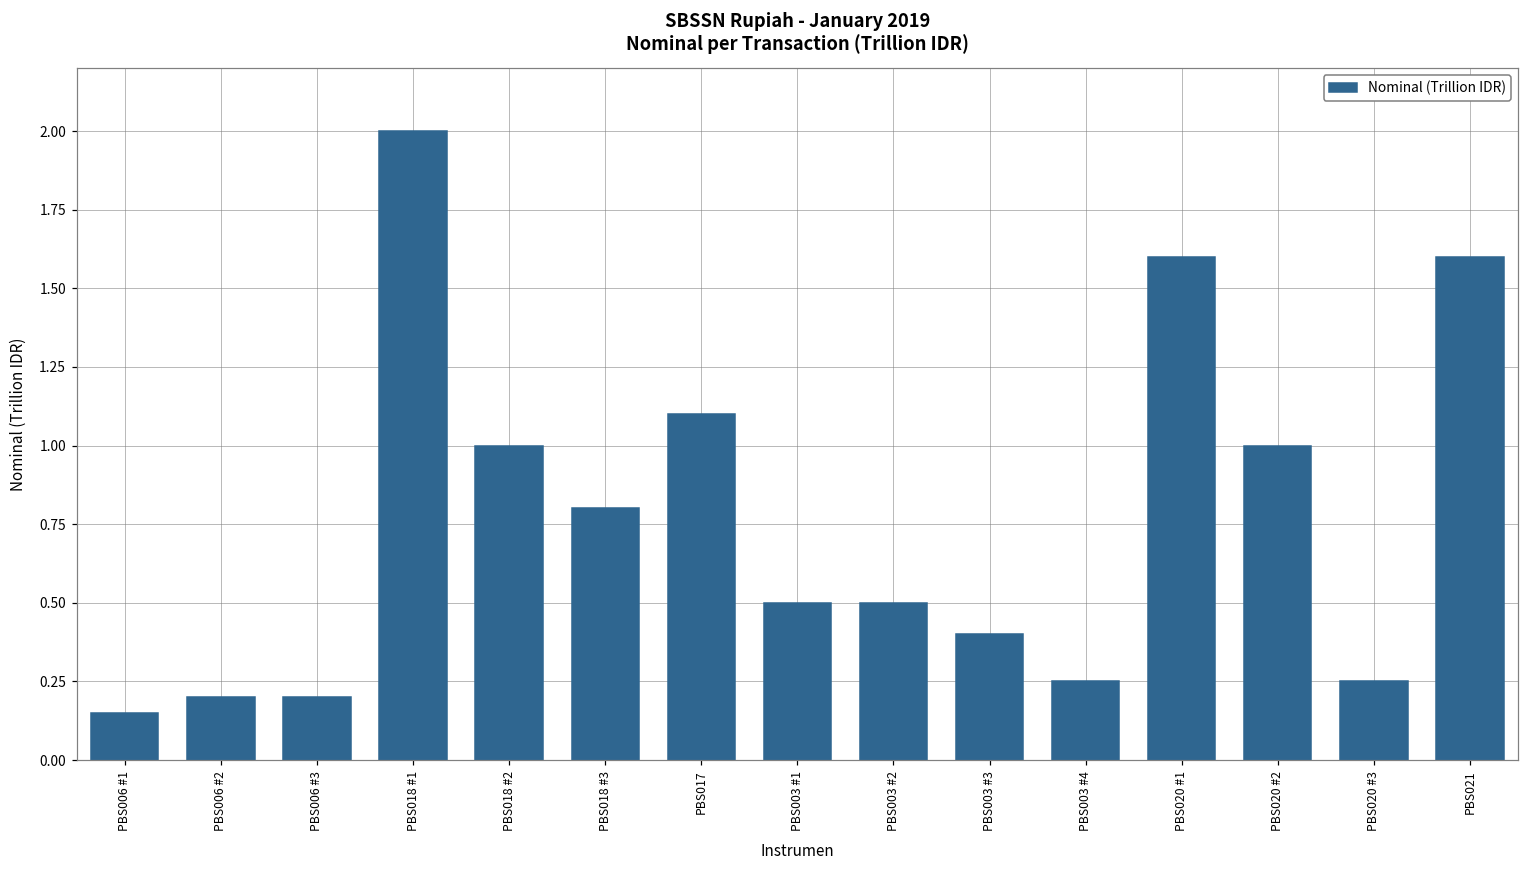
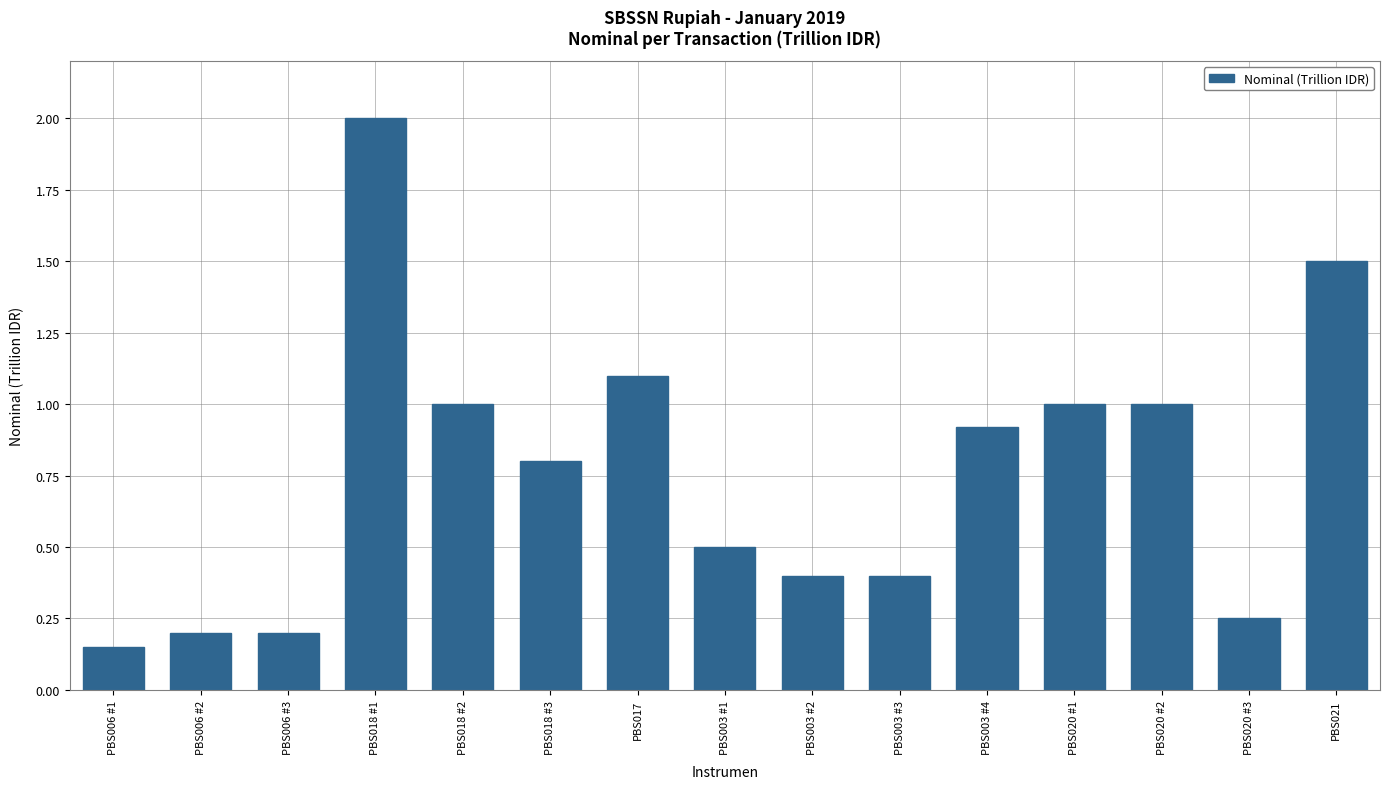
PBS003 #2: 0.5 -> 0.4
PBS003 #4: 0.25 -> 0.92
PBS020 #1: 1.6 -> 1.0
PBS021: 1.6 -> 1.5
